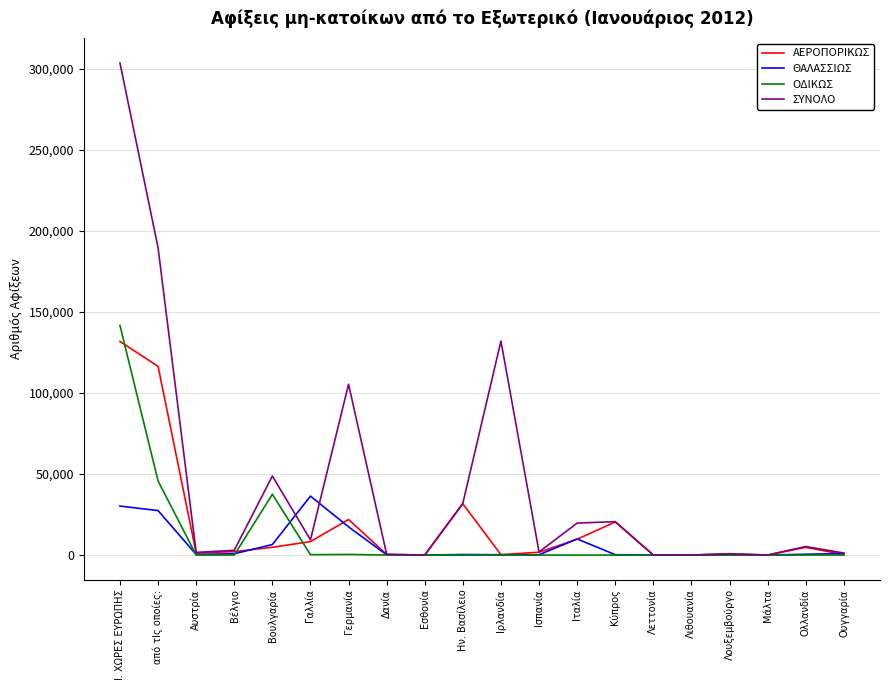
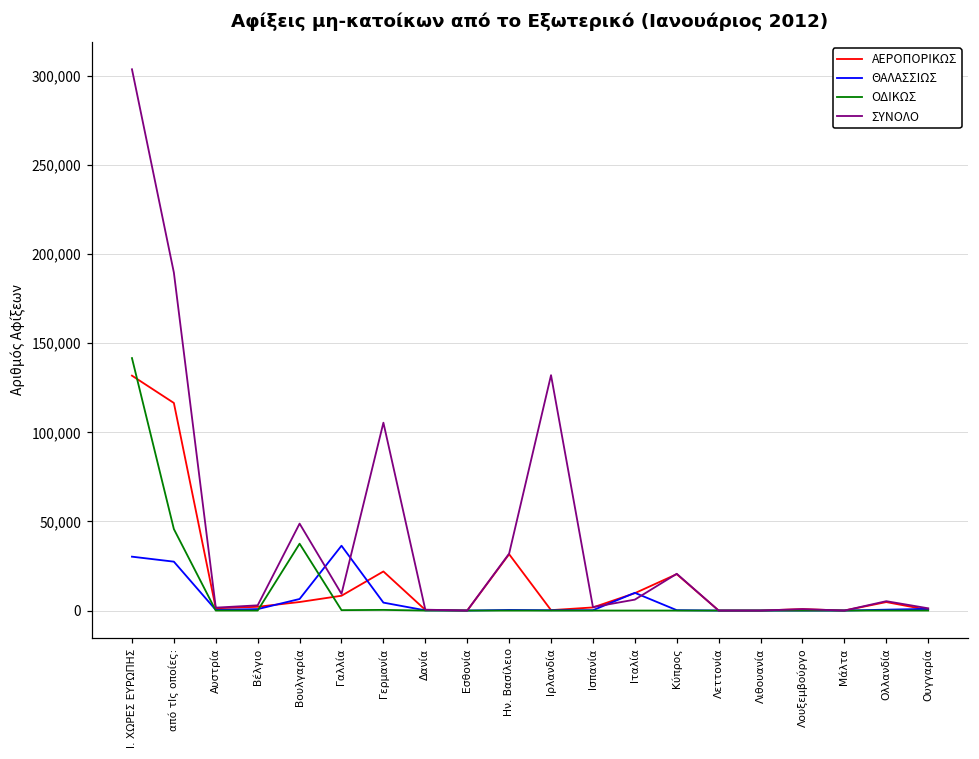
ΘΑΛΑΣΣΙΩΣ, Γερμανία: 17,000 -> 4,000
ΣΥΝΟΛΟ, Ιταλία: 20,000 -> 6,000
